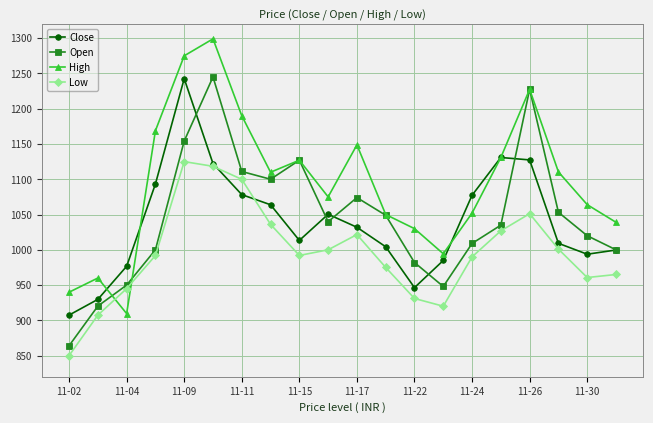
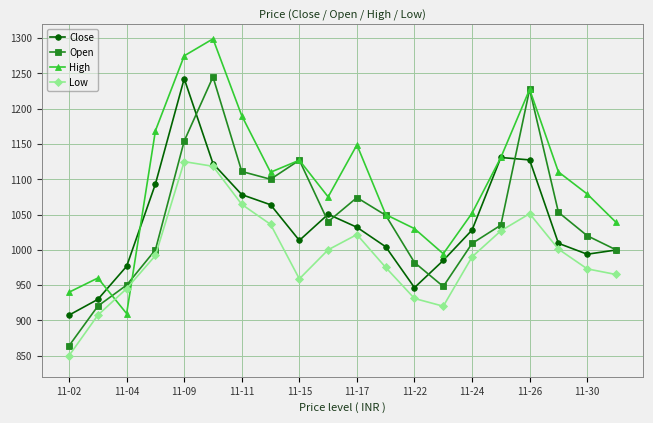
Low, 11-11: 1100 -> 1060
Low, 11-15: 990 -> 960
Close, 11-24: 1080 -> 1030
High, 11-30: 1060 -> 1080
Low, 11-30: 960 -> 970
